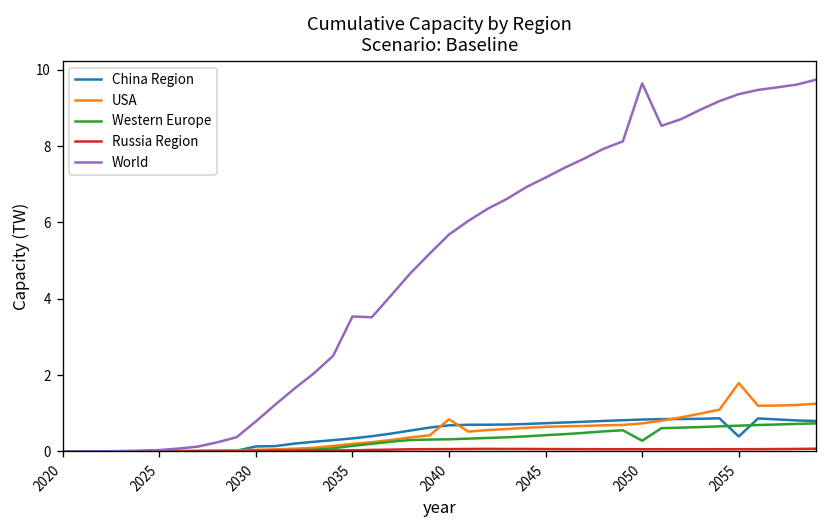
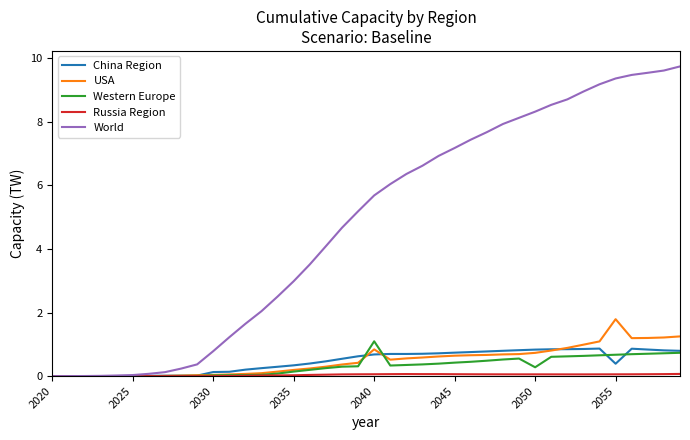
World, 2035: 3.5 -> 3.0
Western Europe, 2040: 0.3 -> 1.1
World, 2050: 9.6 -> 8.3
